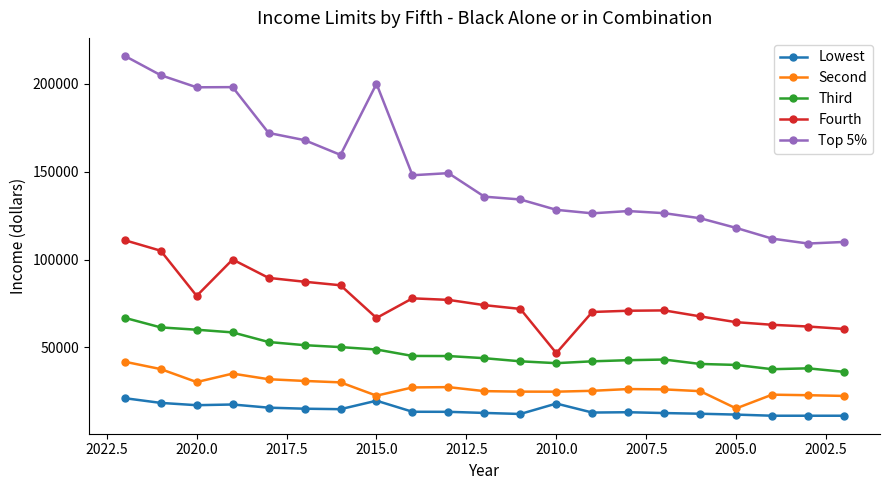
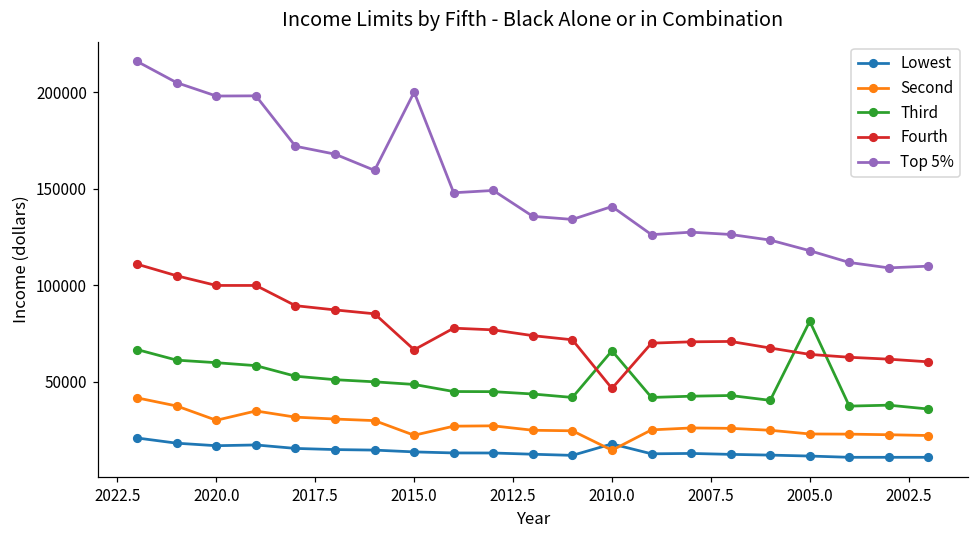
Fourth, 2020.0: 79000 -> 100000
Lowest, 2015.0: 20000 -> 14000
Second, 2010.0: 25000 -> 15000
Third, 2010.0: 41000 -> 66000
Top 5%, 2010.0: 128000 -> 141000
Second, 2005.0: 15000 -> 23000
Third, 2005.0: 40000 -> 81000
